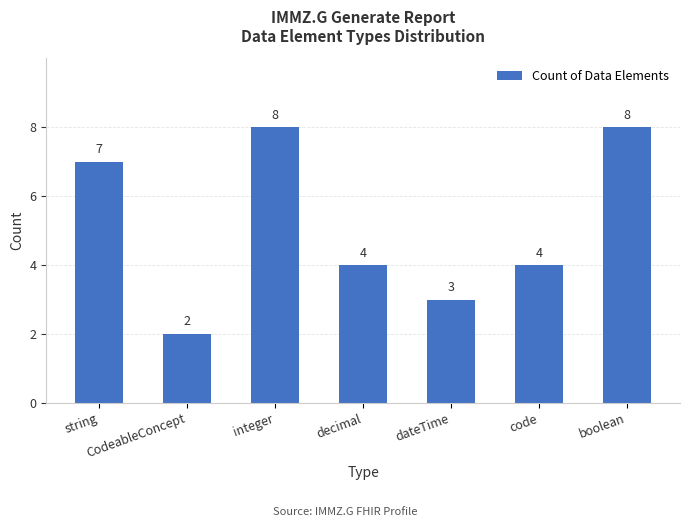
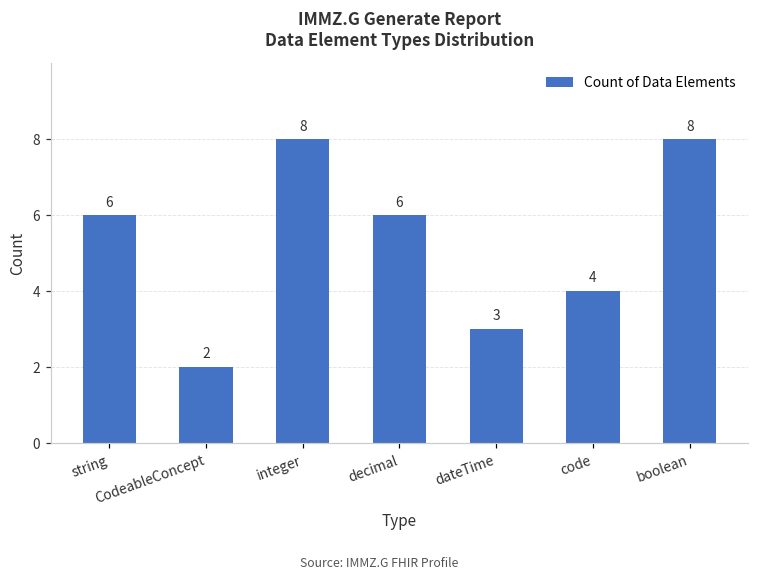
string: 7 -> 6
decimal: 4 -> 6
